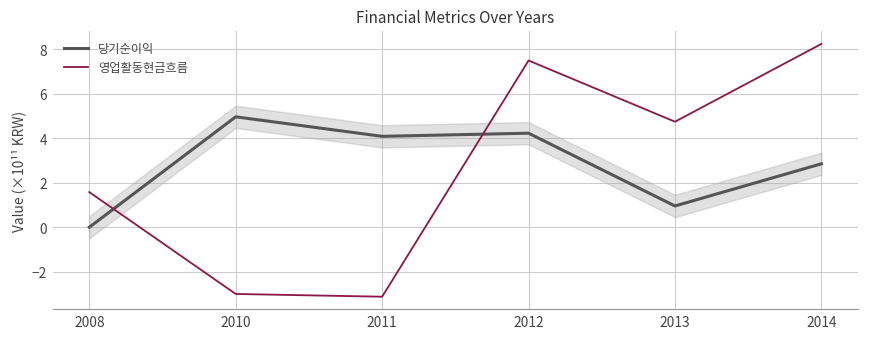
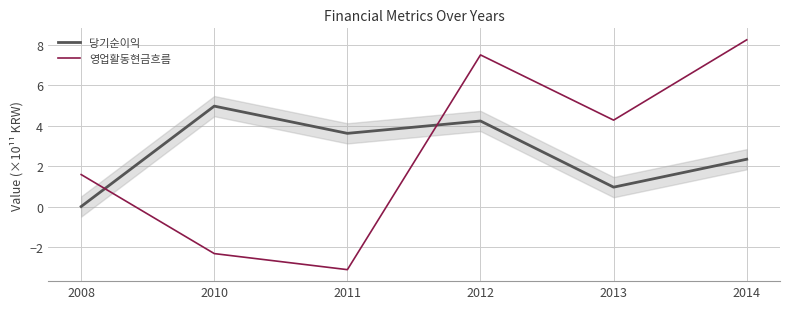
영업활동현금흐름, 2010: -3.0 -> -2.3
당기순이익, 2011: 4.1 -> 3.6
영업활동현금흐름, 2013: 4.7 -> 4.3
당기순이익, 2014: 2.9 -> 2.3
